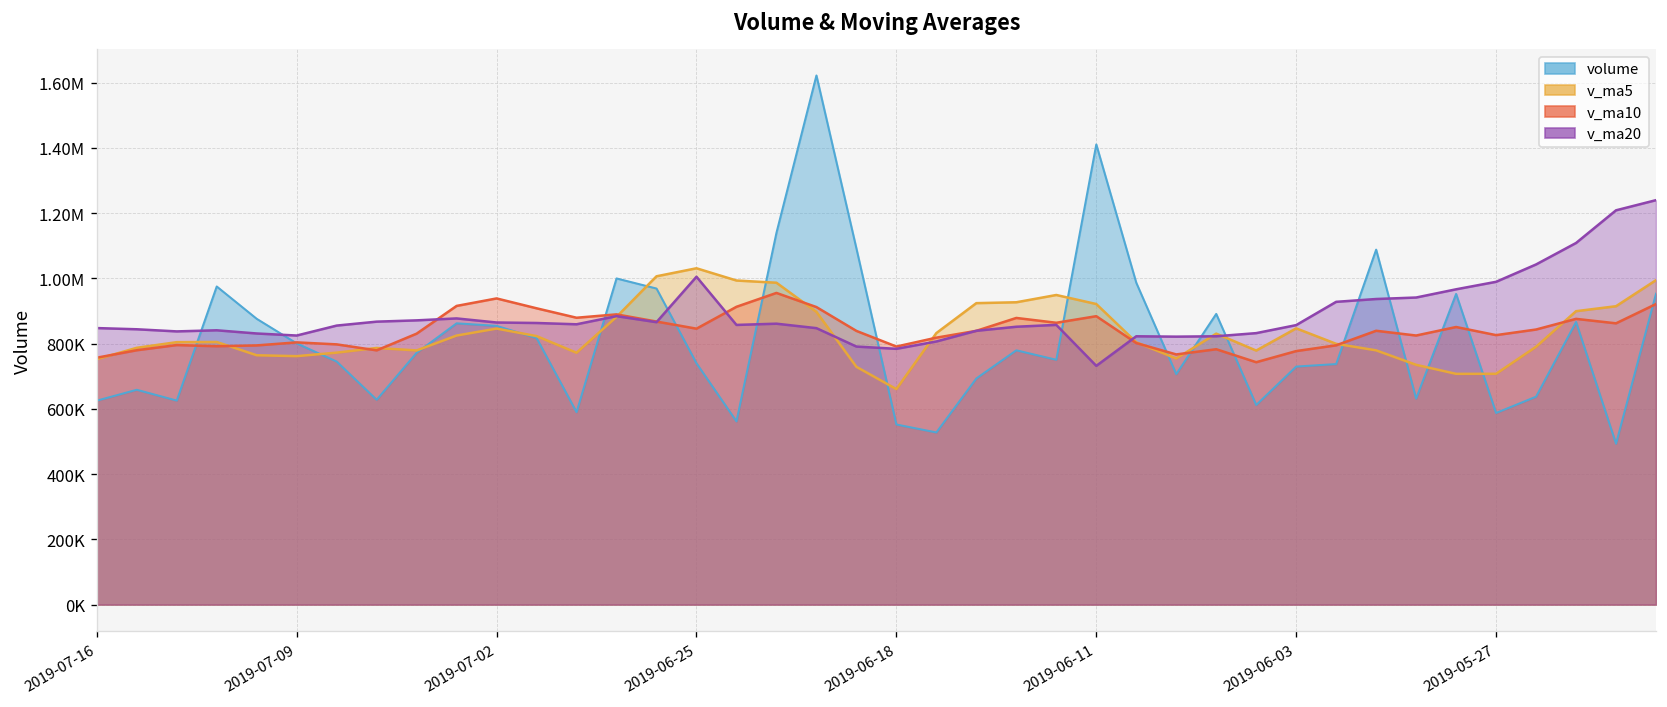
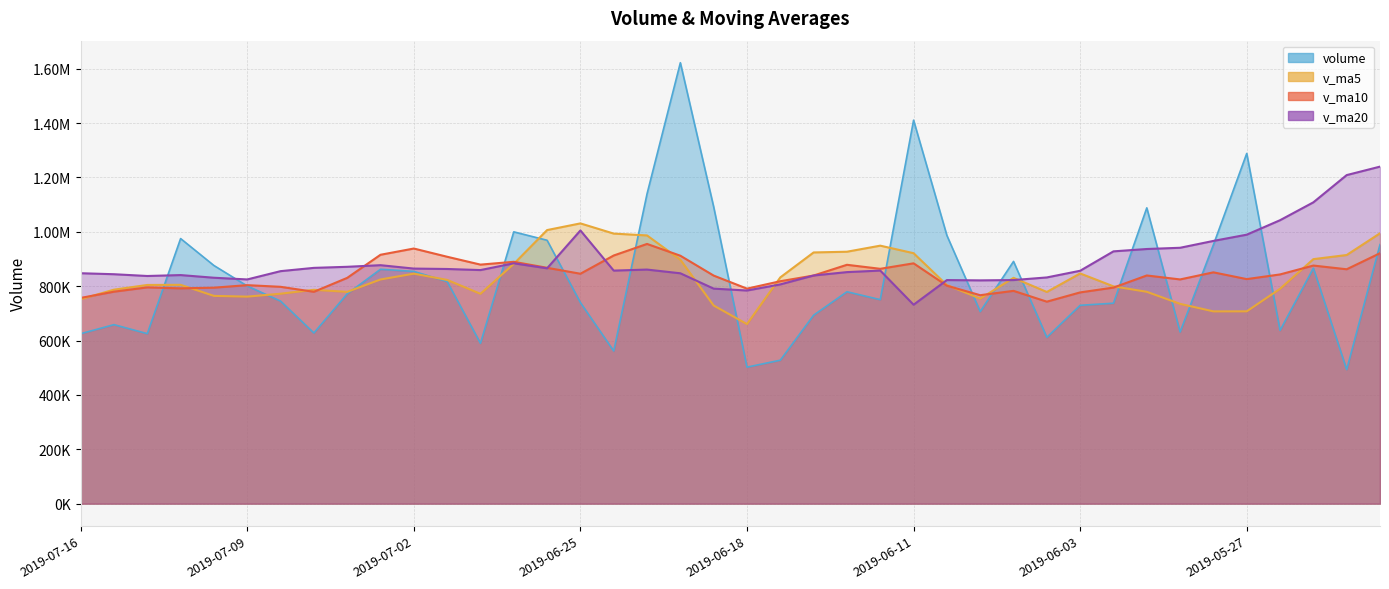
volume, 2019-06-18: 550000 -> 500000
volume, 2019-05-27: 590000 -> 1290000
